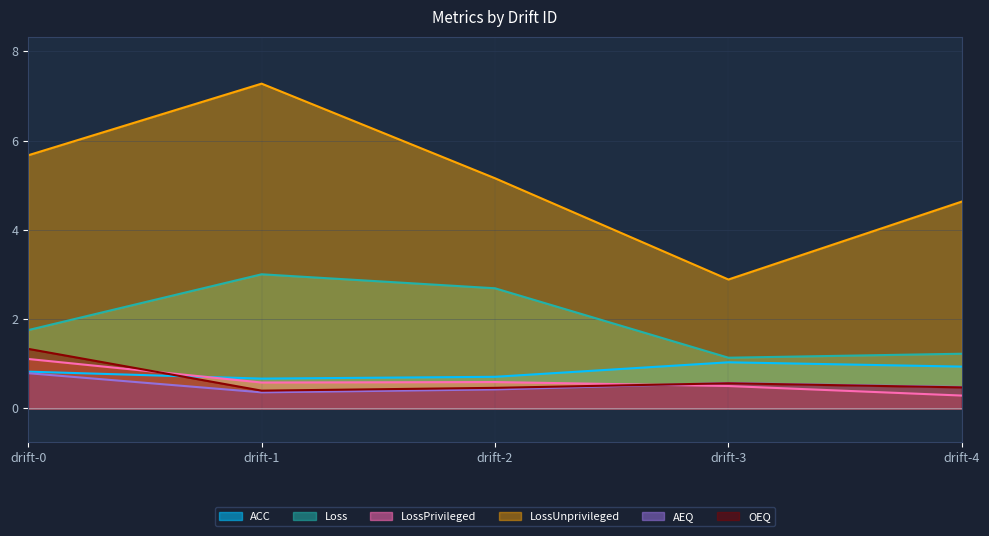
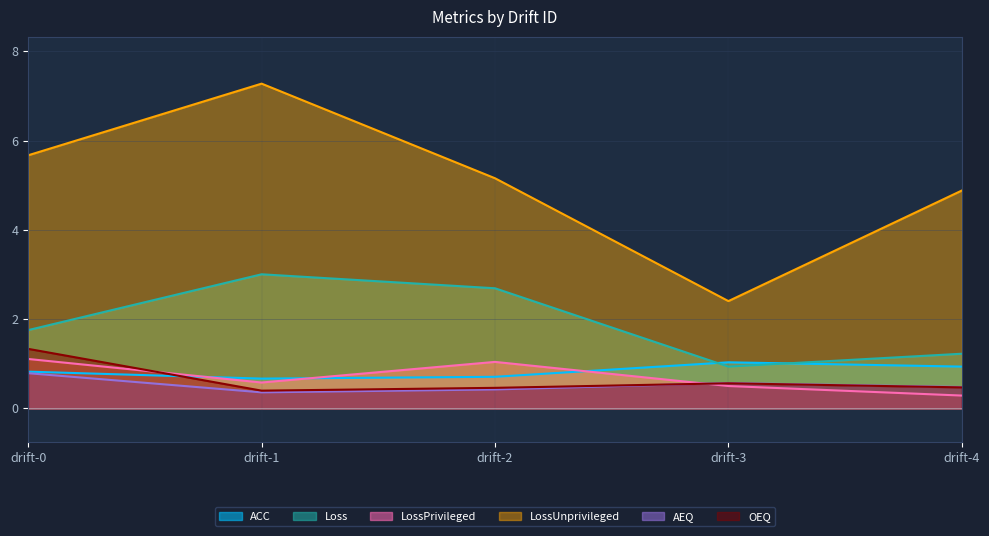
LossPrivileged, drift-2: 0.6 -> 1.0
Loss, drift-3: 1.1 -> 0.9
LossUnprivileged, drift-3: 2.9 -> 2.4
LossUnprivileged, drift-4: 4.6 -> 4.9
